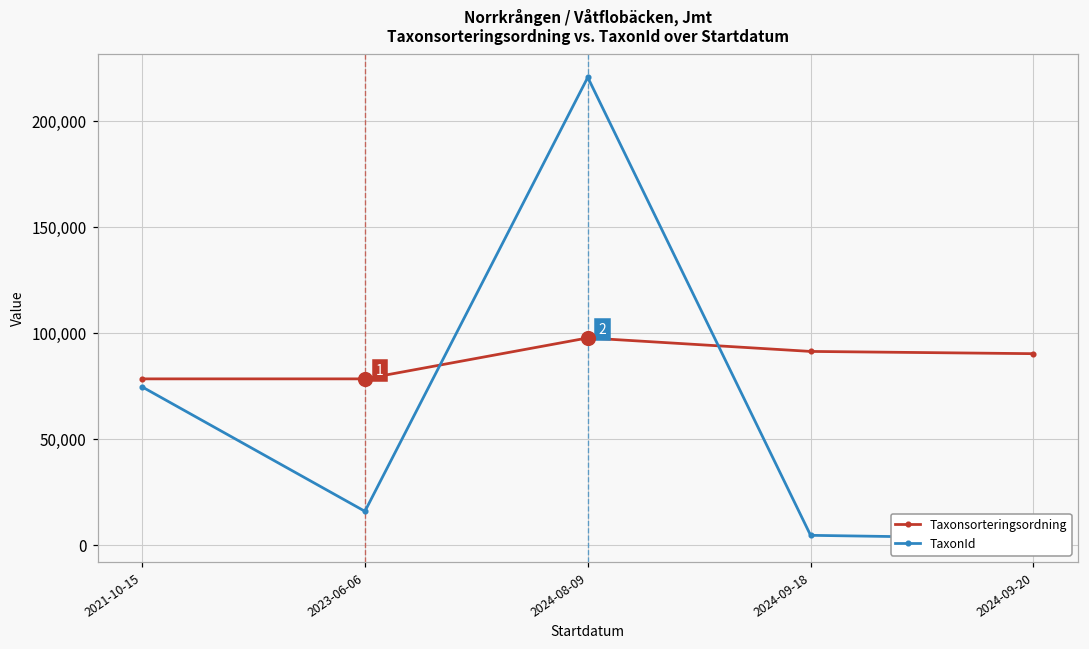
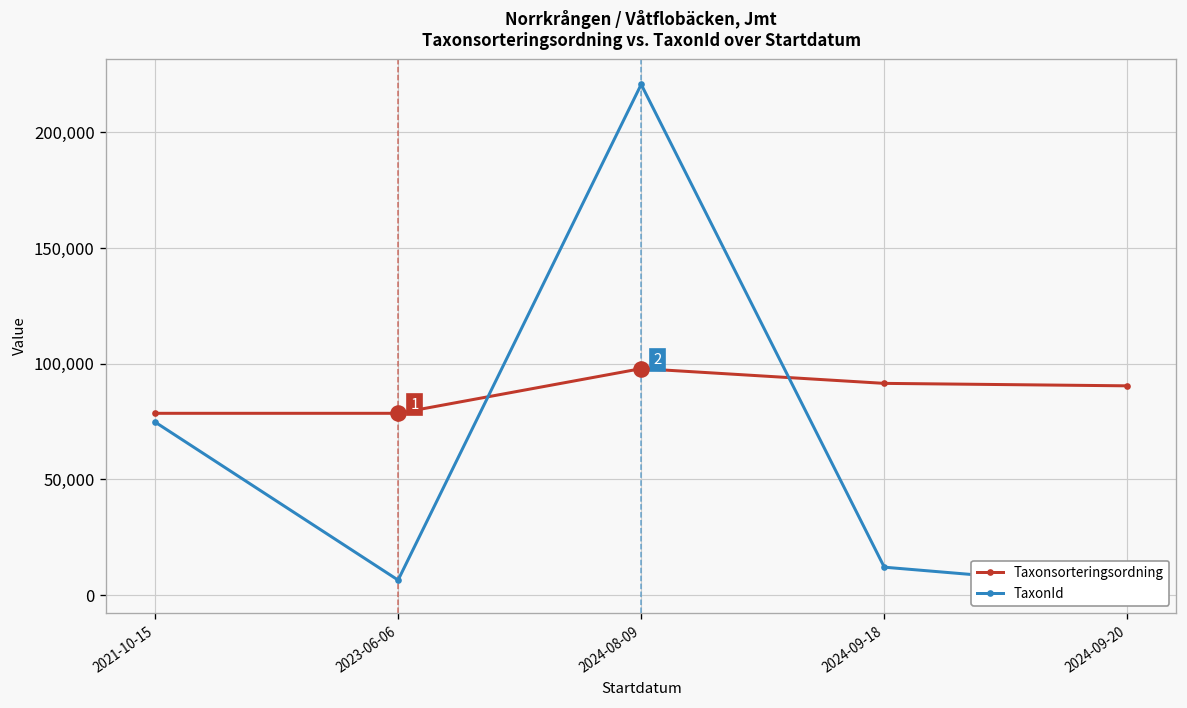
TaxonId, 2023-06-06: 16,000 -> 6,000
TaxonId, 2024-09-18: 5,000 -> 12,000
